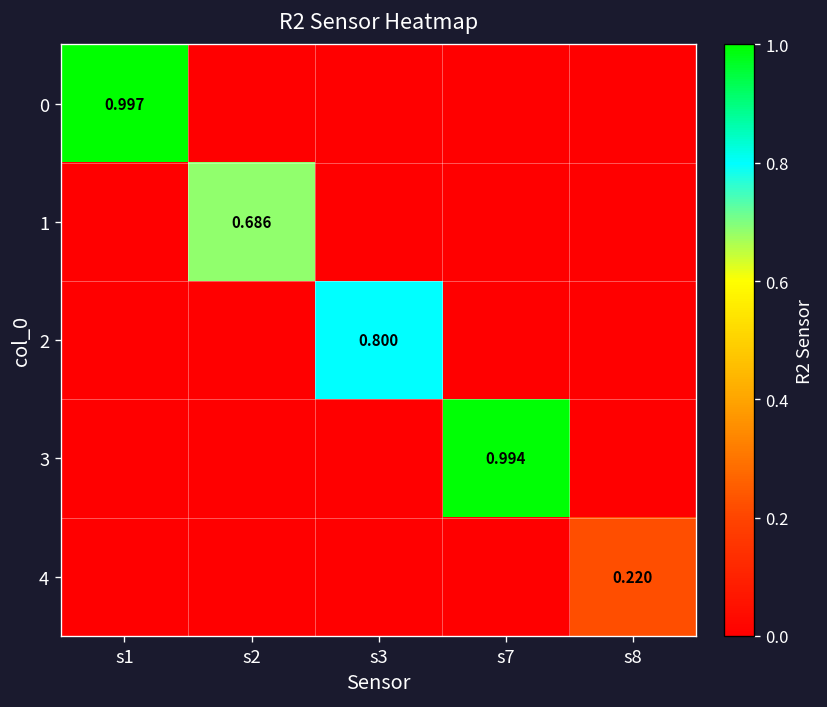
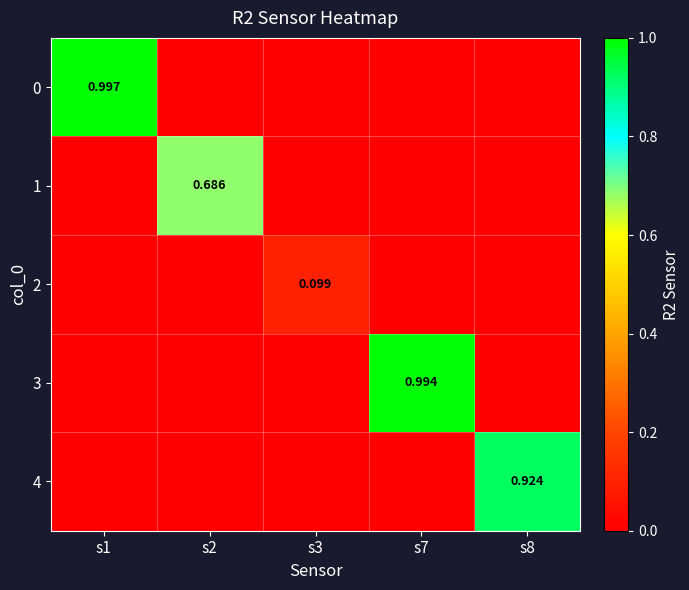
2, s3: 0.800 -> 0.099
4, s8: 0.220 -> 0.924
